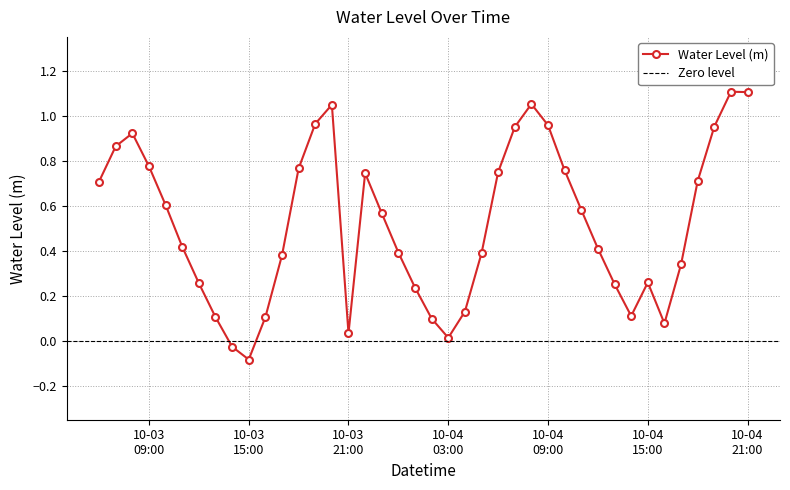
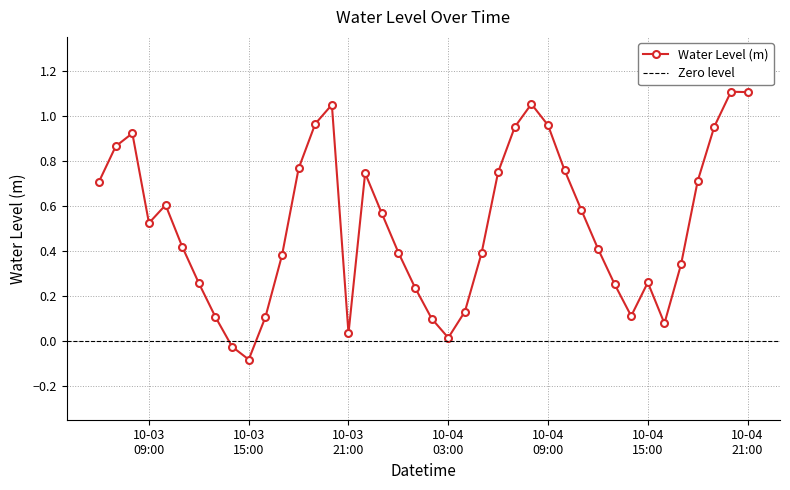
10-03 09:00: 0.78 -> 0.52
